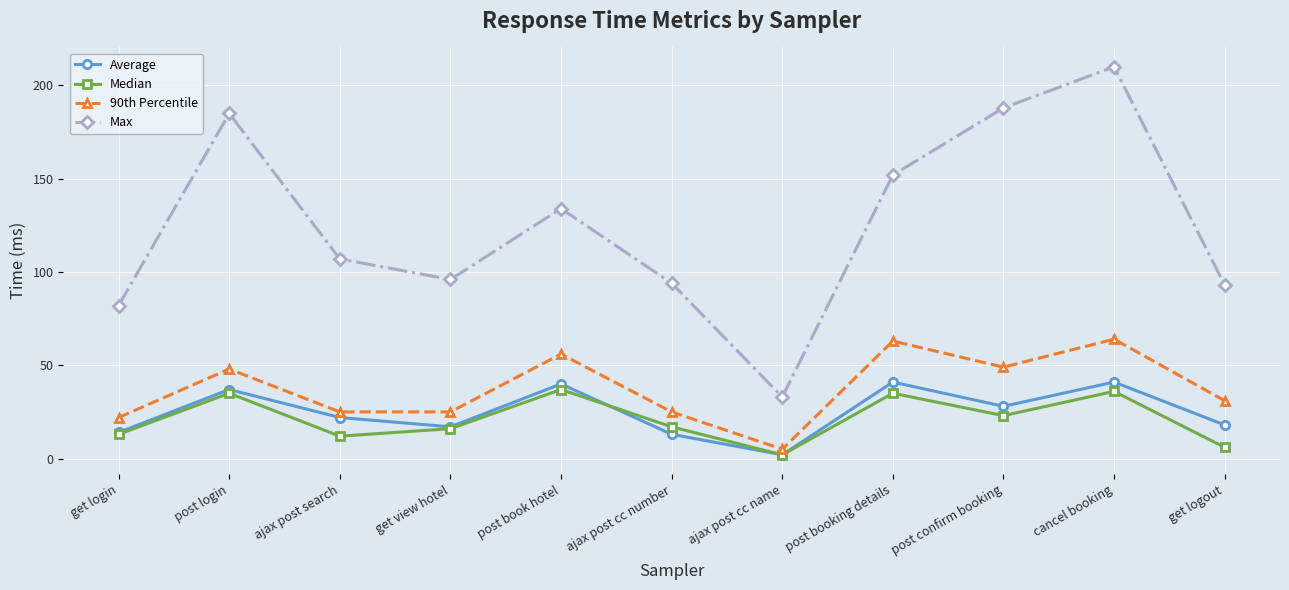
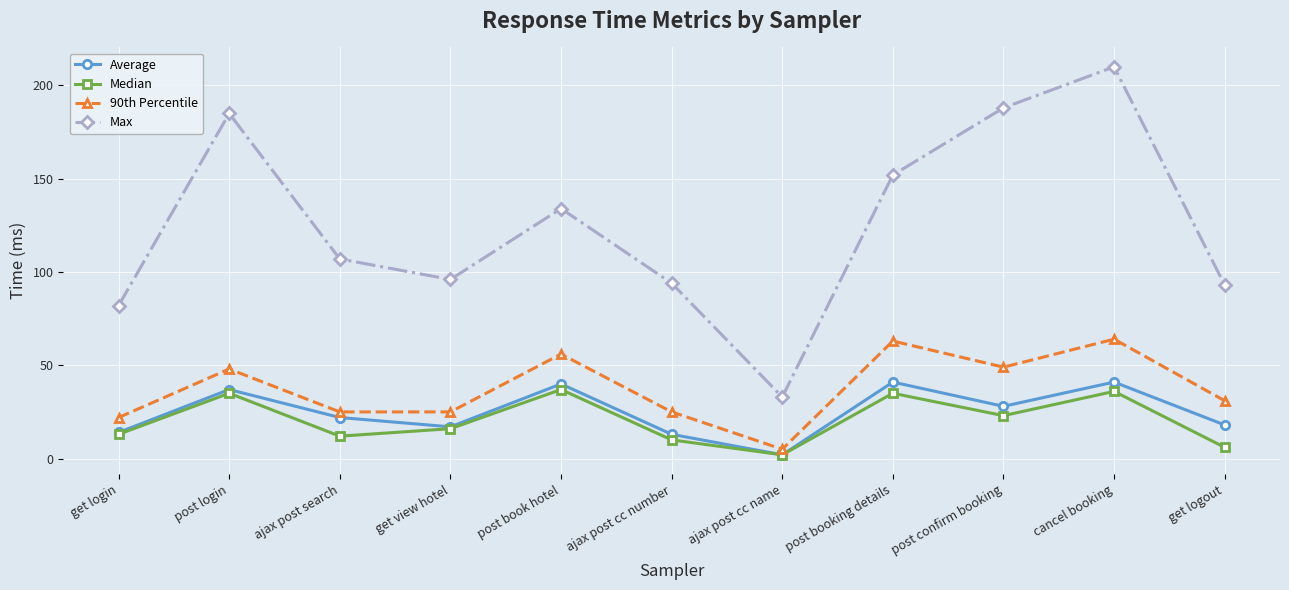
Median, ajax post cc number: 17 -> 10
